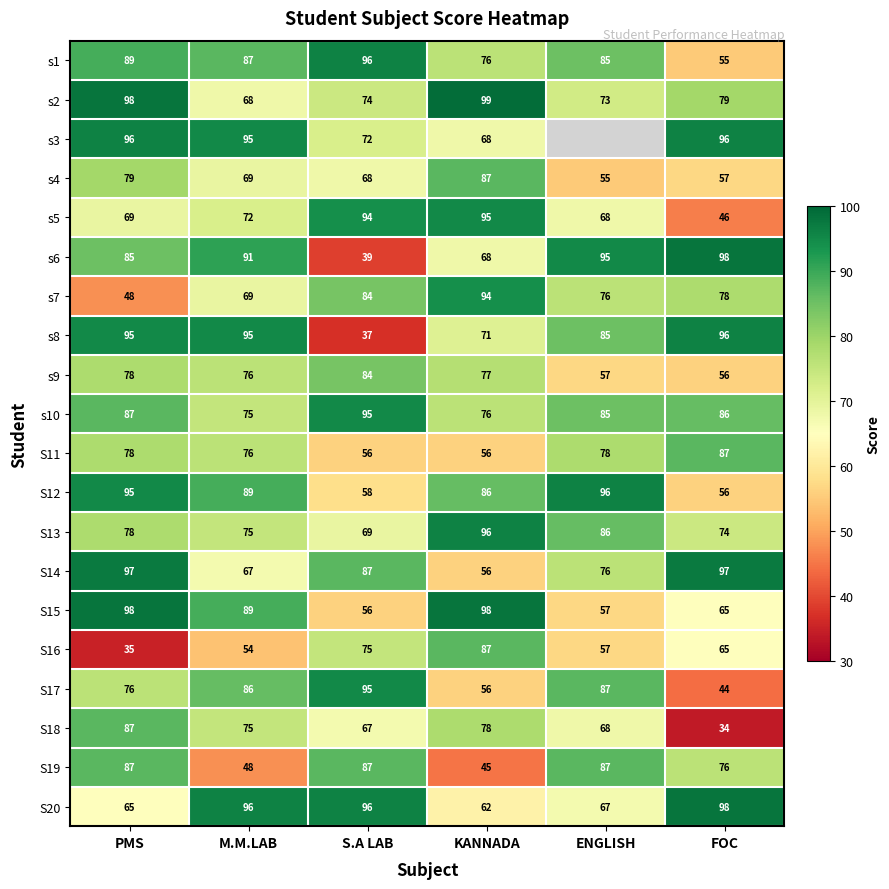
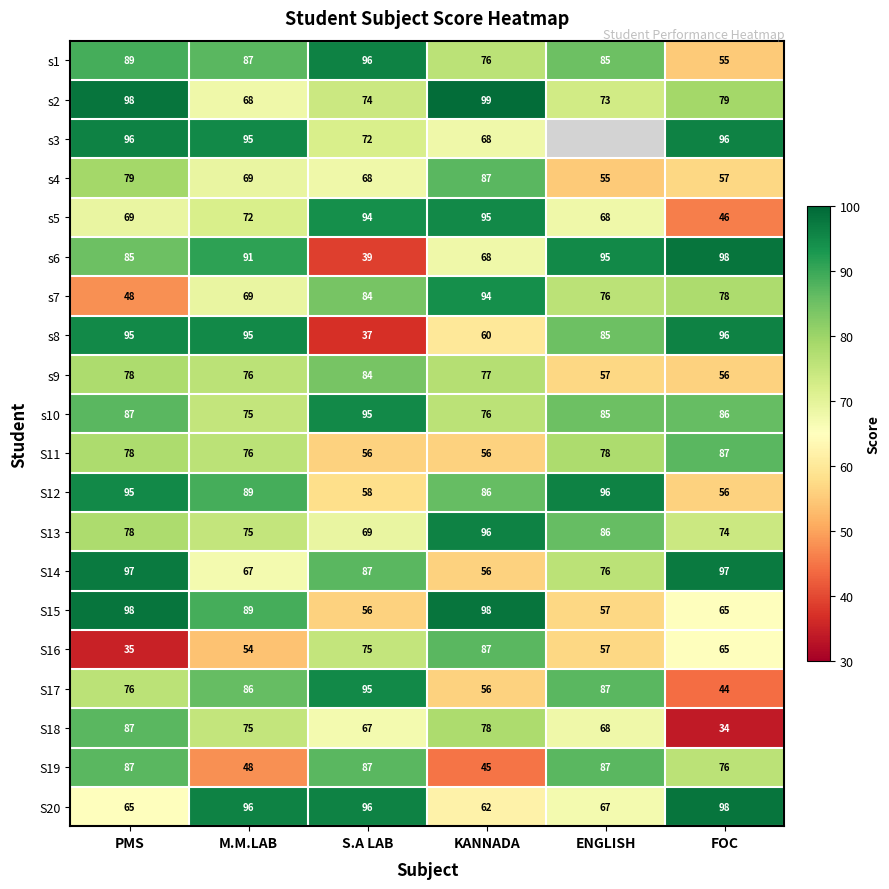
s8, KANNADA: 71 -> 60
